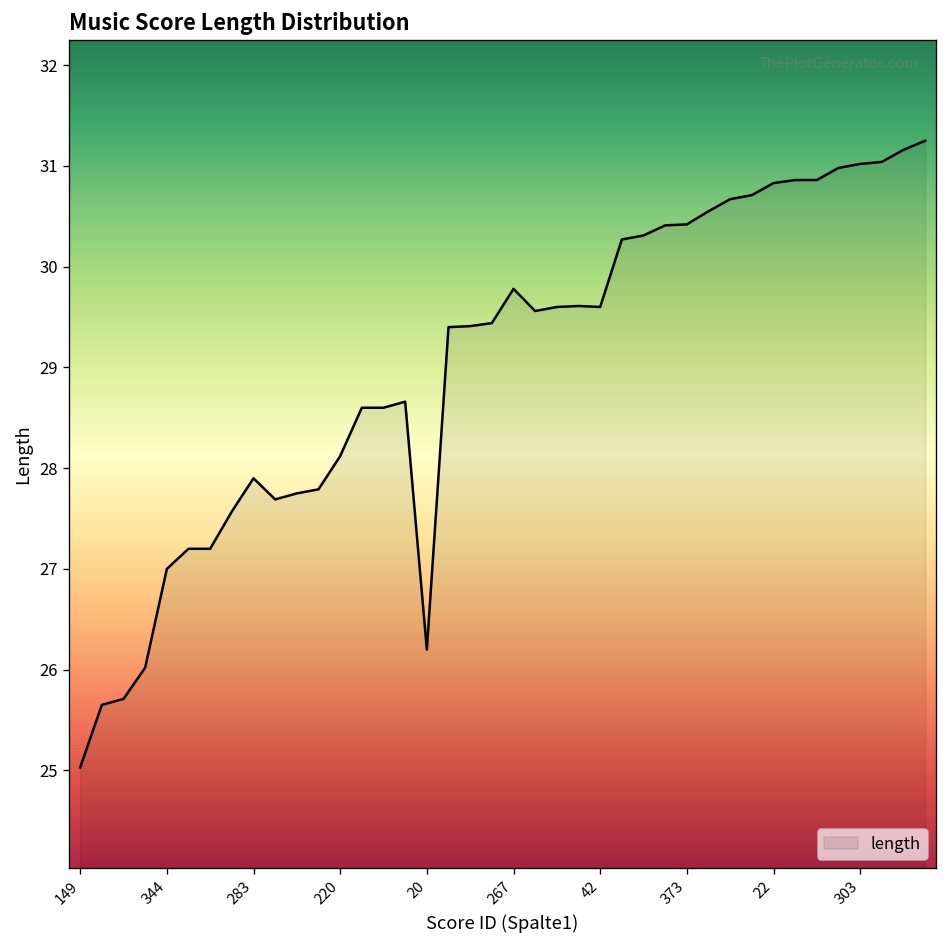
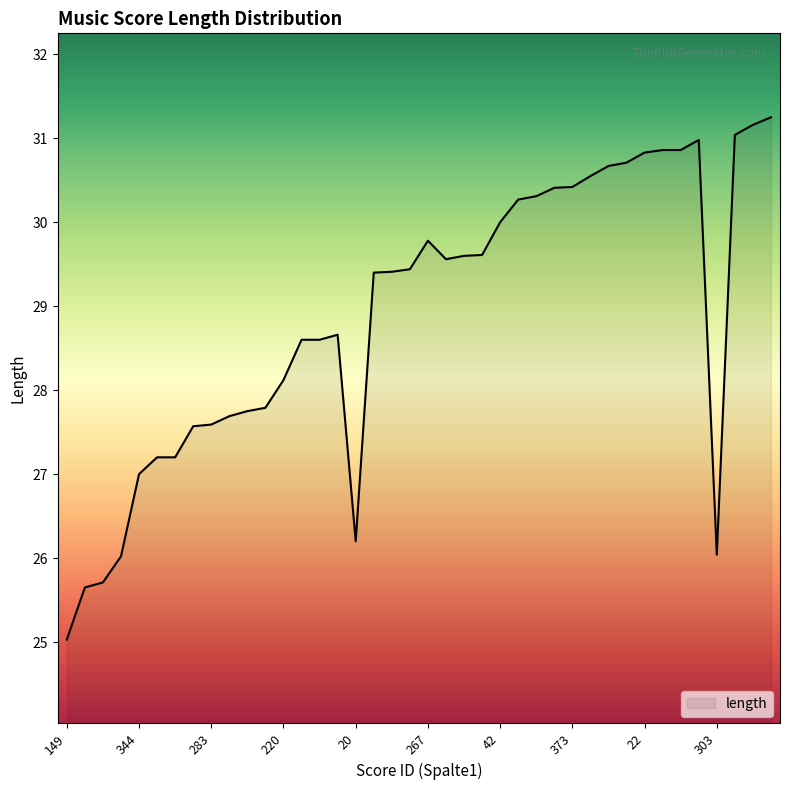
283: 27.9 -> 27.6
42: 29.6 -> 30.0
303: 31.0 -> 26.0
